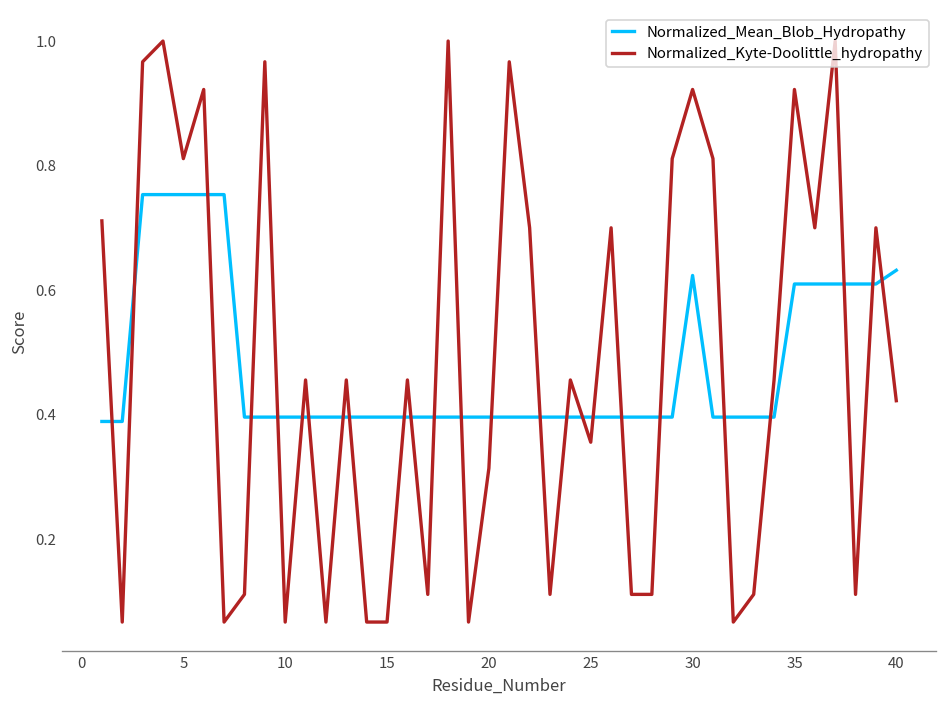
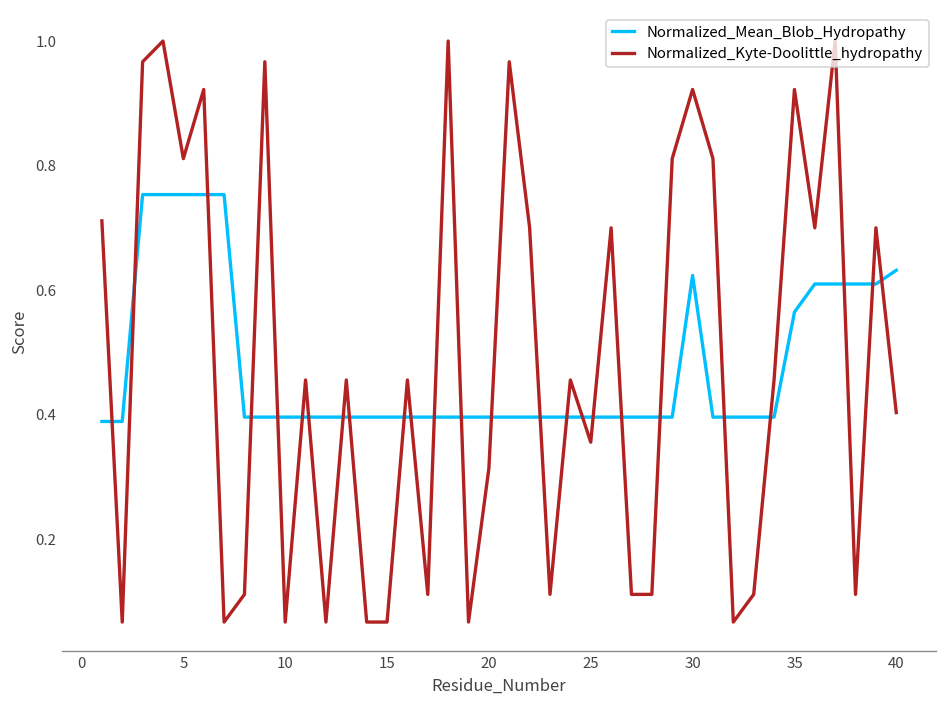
Normalized_Mean_Blob_Hydropathy, 35: 0.61 -> 0.56
Normalized_Kyte-Doolittle_hydropathy, 40: 0.42 -> 0.40
